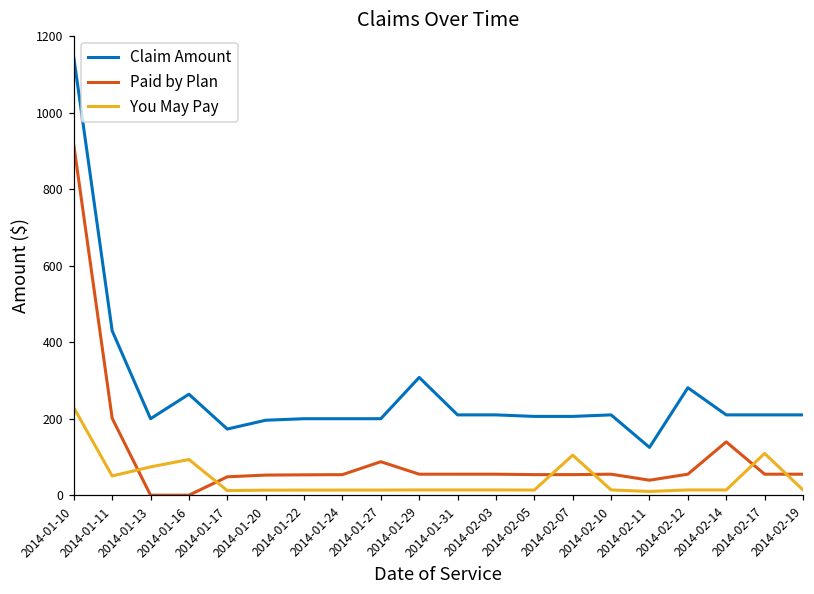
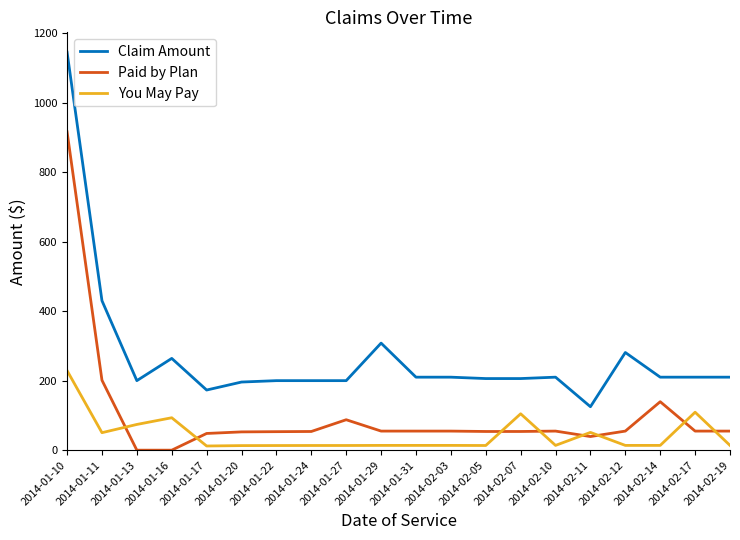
You May Pay, 2014-02-11: 10 -> 50
